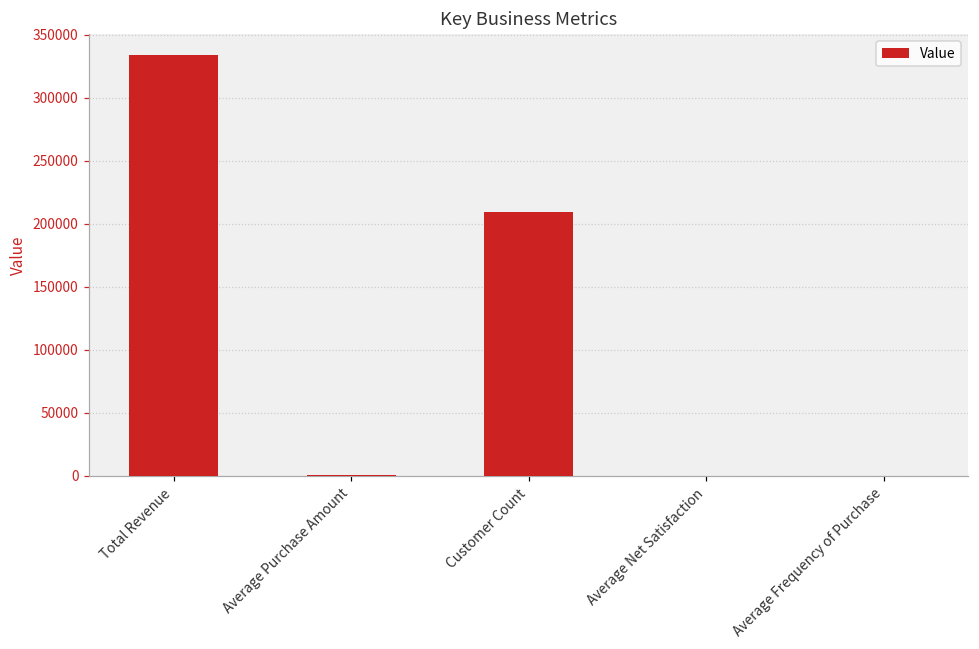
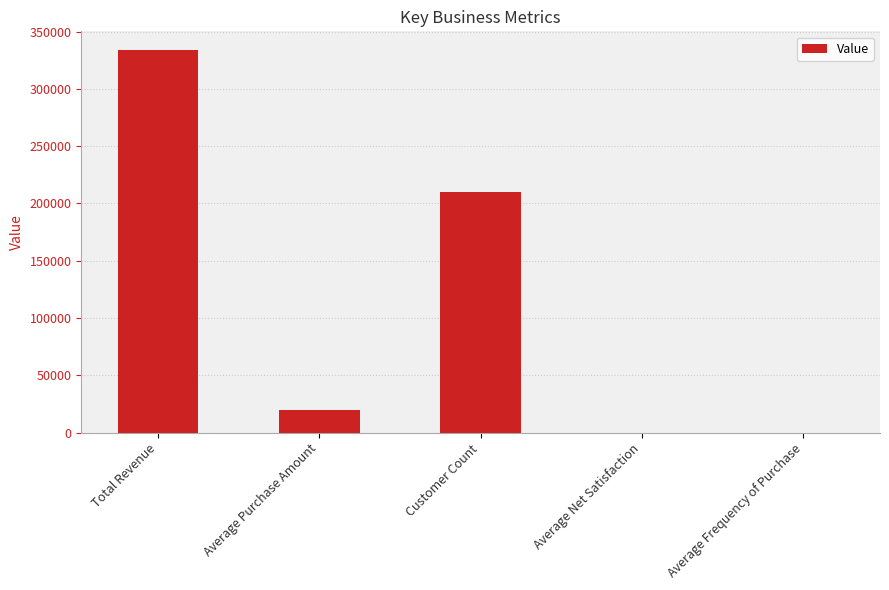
Average Purchase Amount: 0 -> 20000
